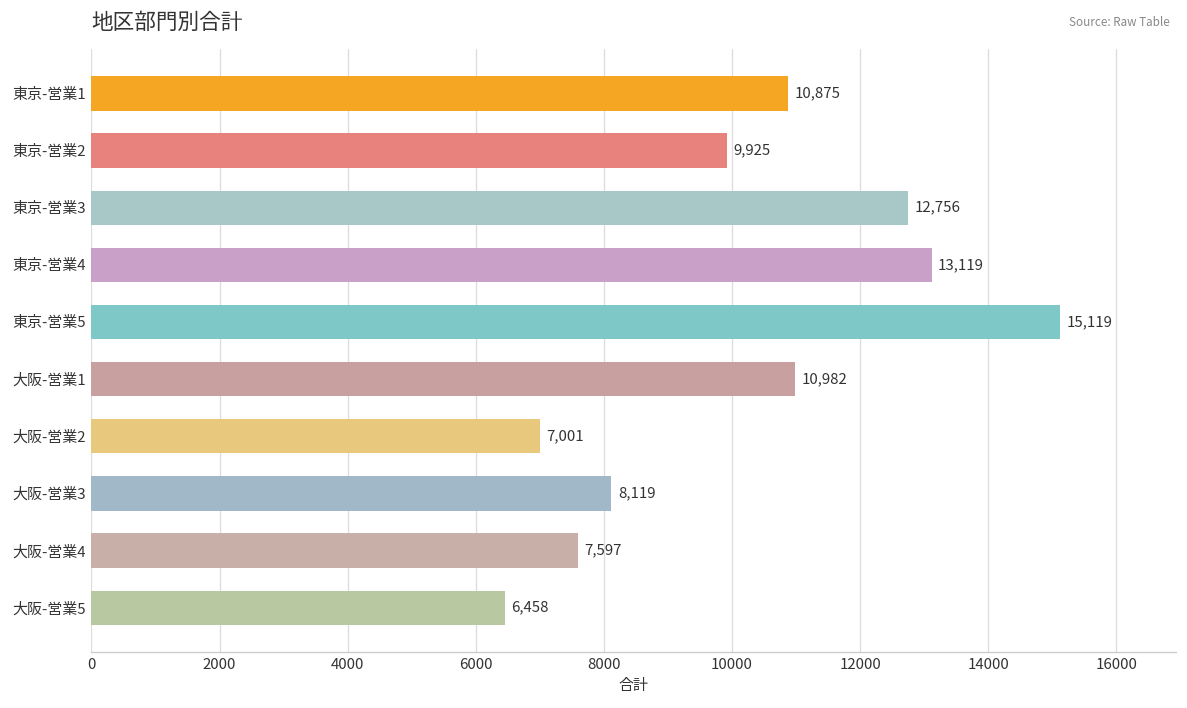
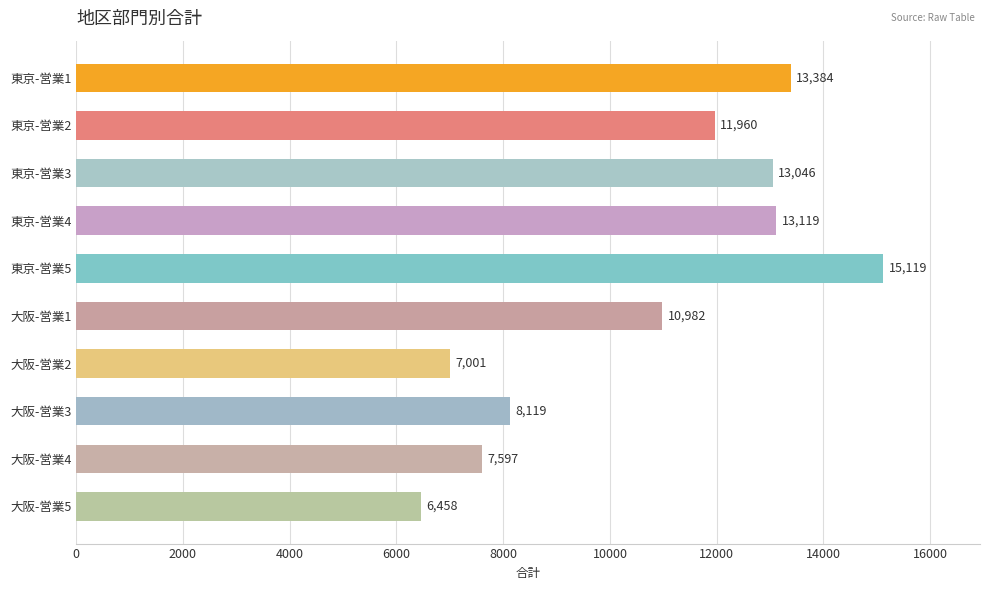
東京-営業1: 10,875 -> 13,384
東京-営業2: 9,925 -> 11,960
東京-営業3: 12,756 -> 13,046
